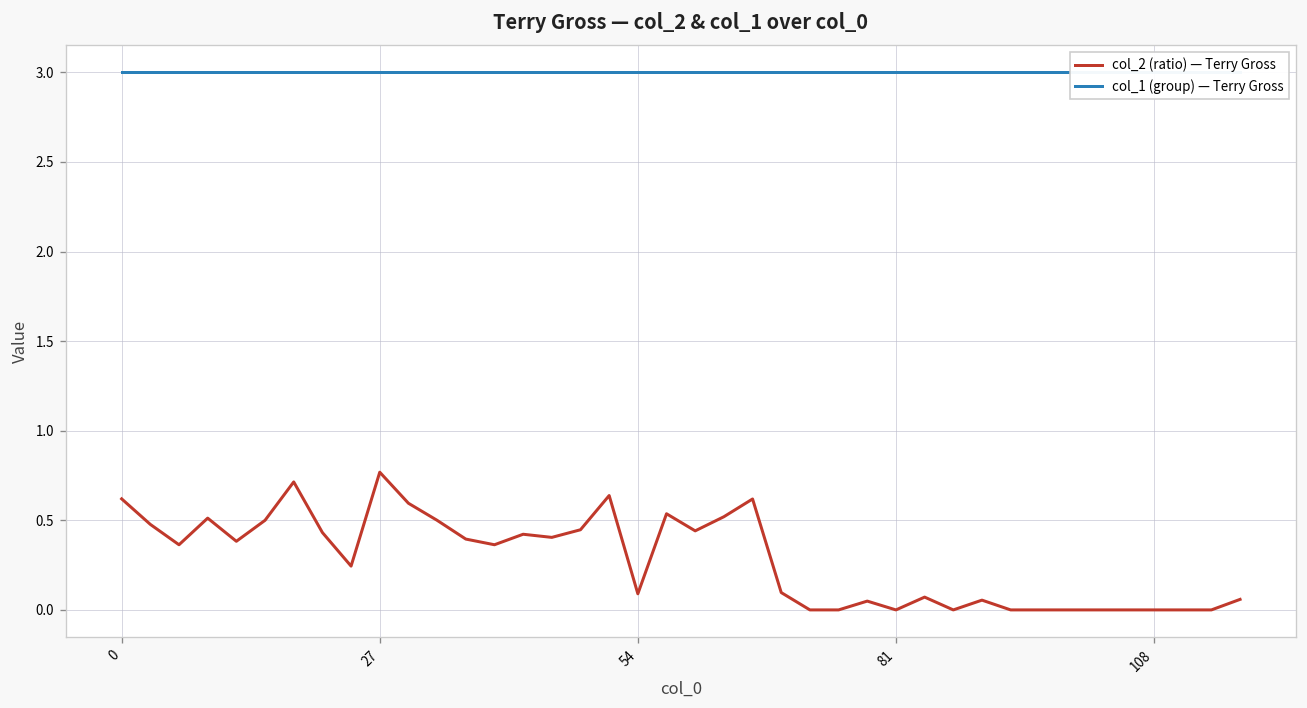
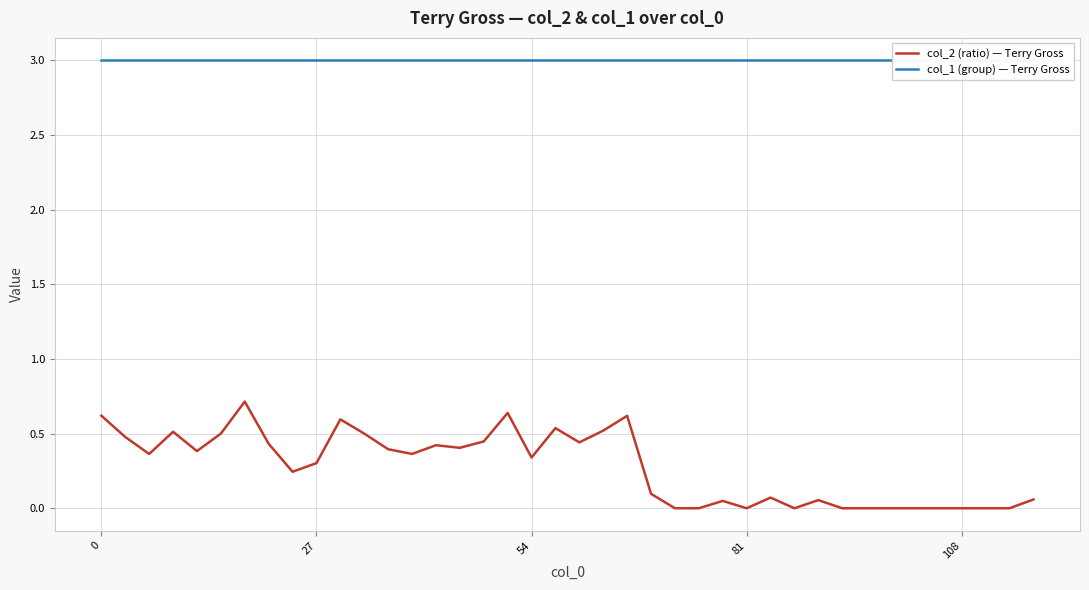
col_2 (ratio) — Terry Gross, 27: 0.77 -> 0.30
col_2 (ratio) — Terry Gross, 54: 0.09 -> 0.34
